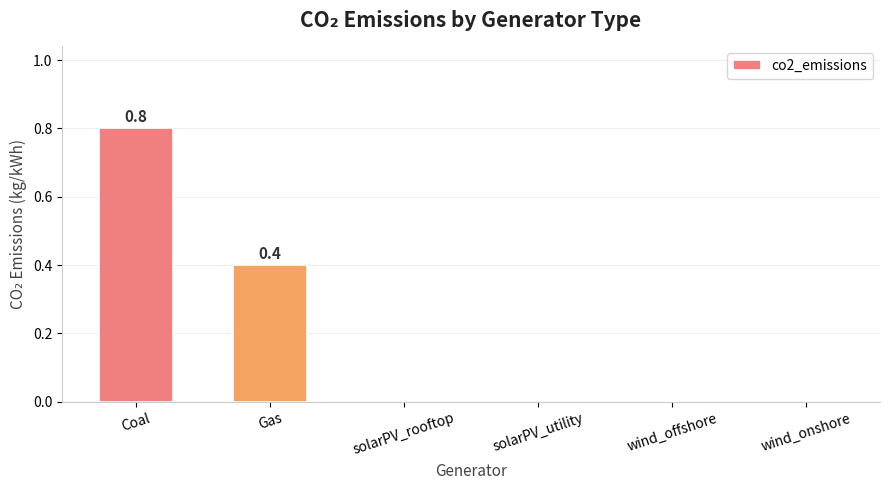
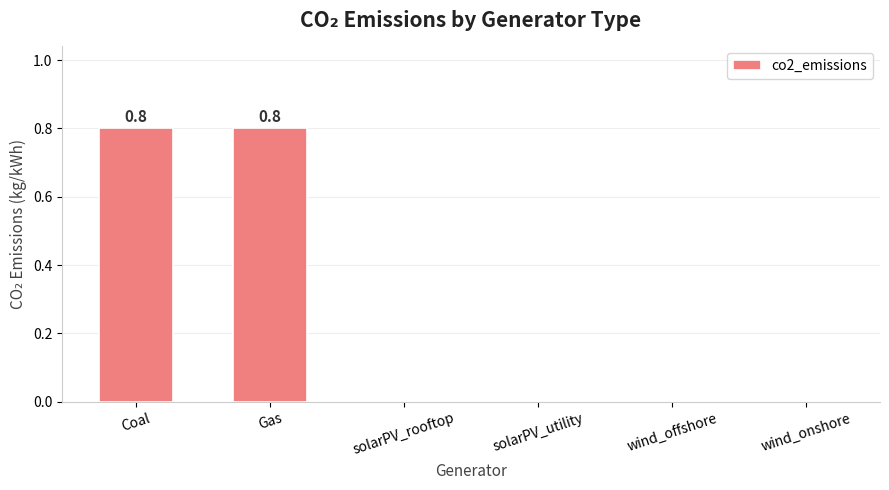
Gas: 0.4 -> 0.8
